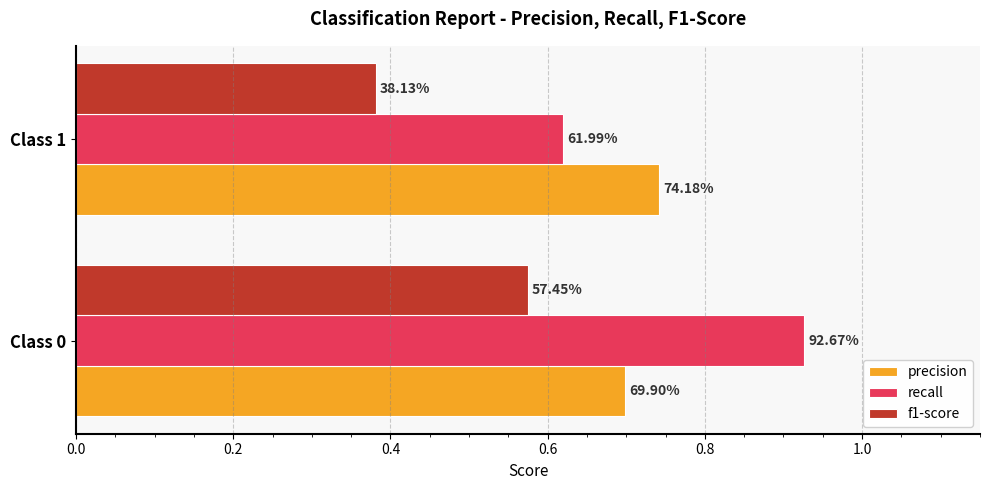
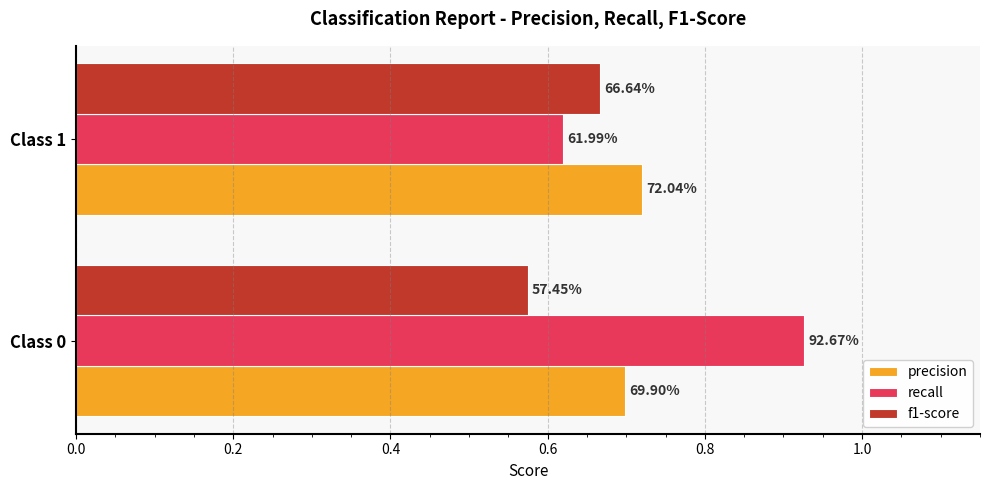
f1-score, Class 1: 38.13% -> 66.64%
precision, Class 1: 74.18% -> 72.04%
